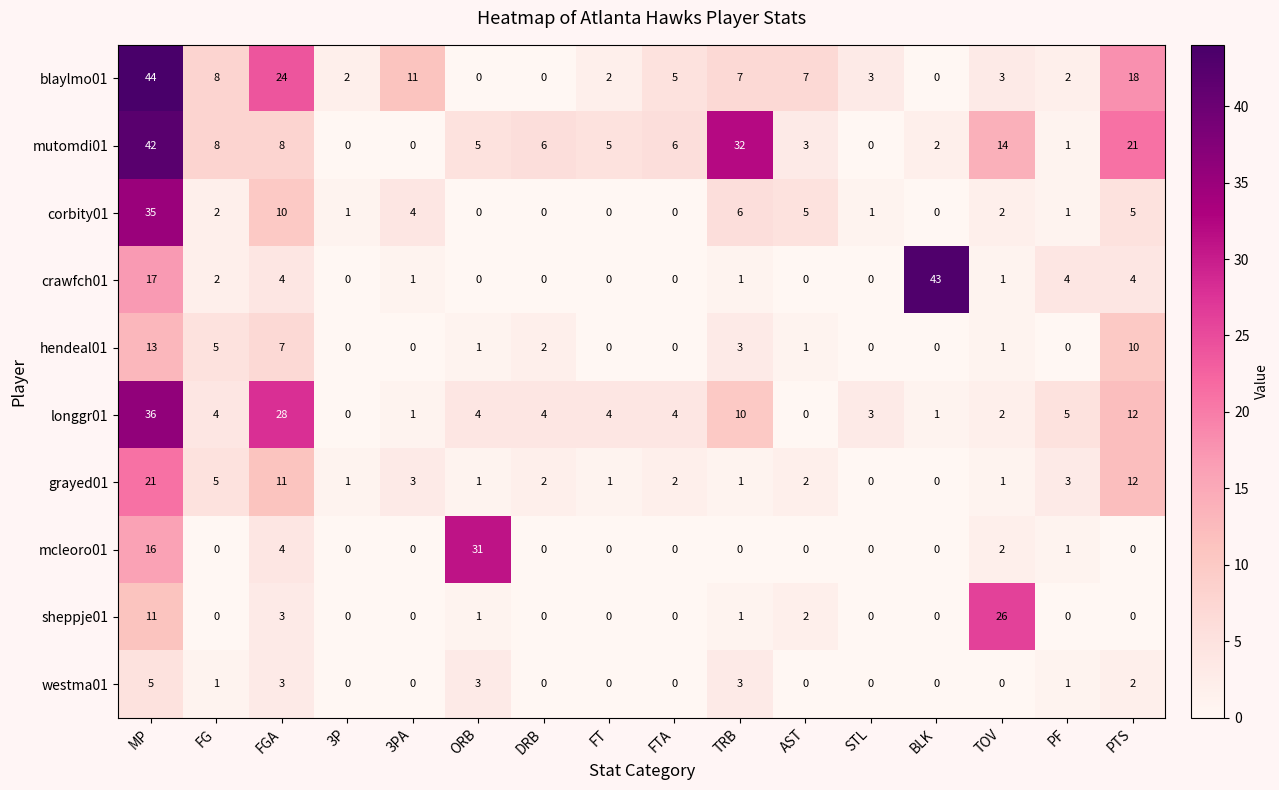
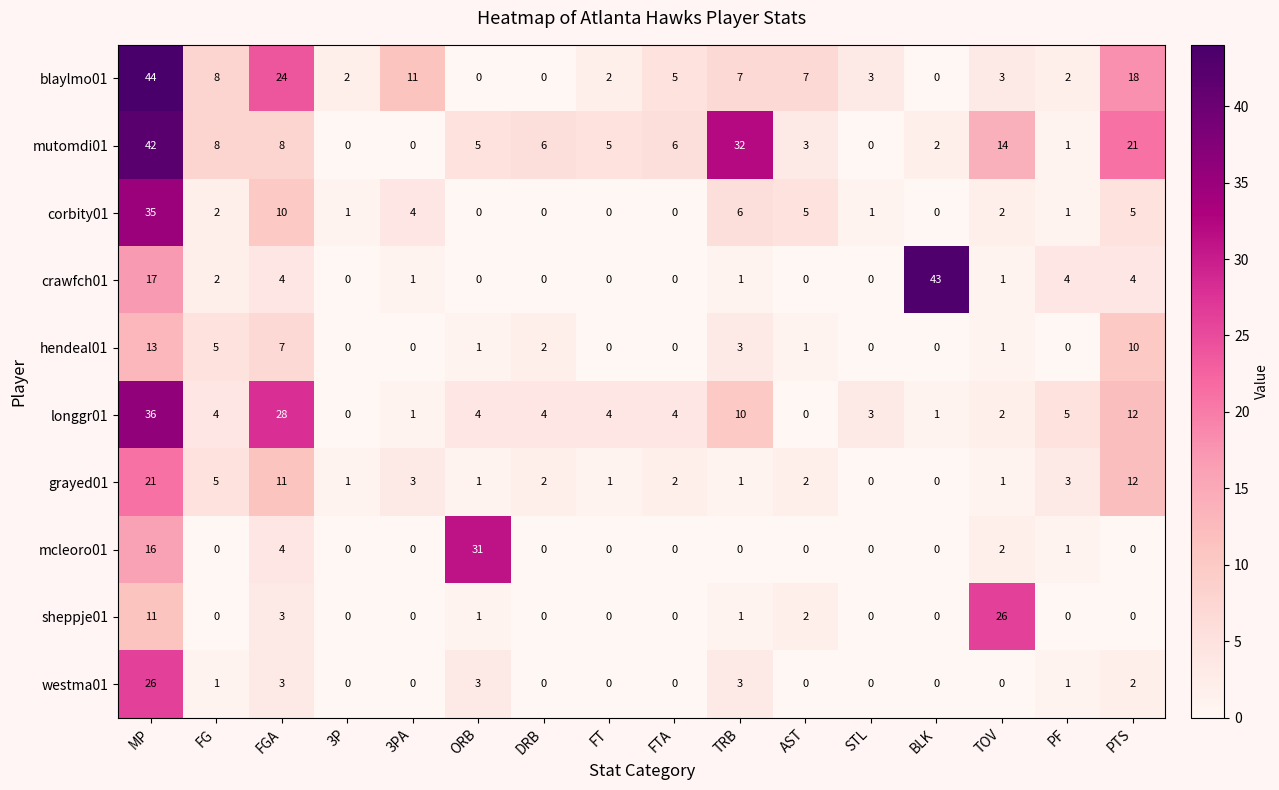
westma01, MP: 5 -> 26
